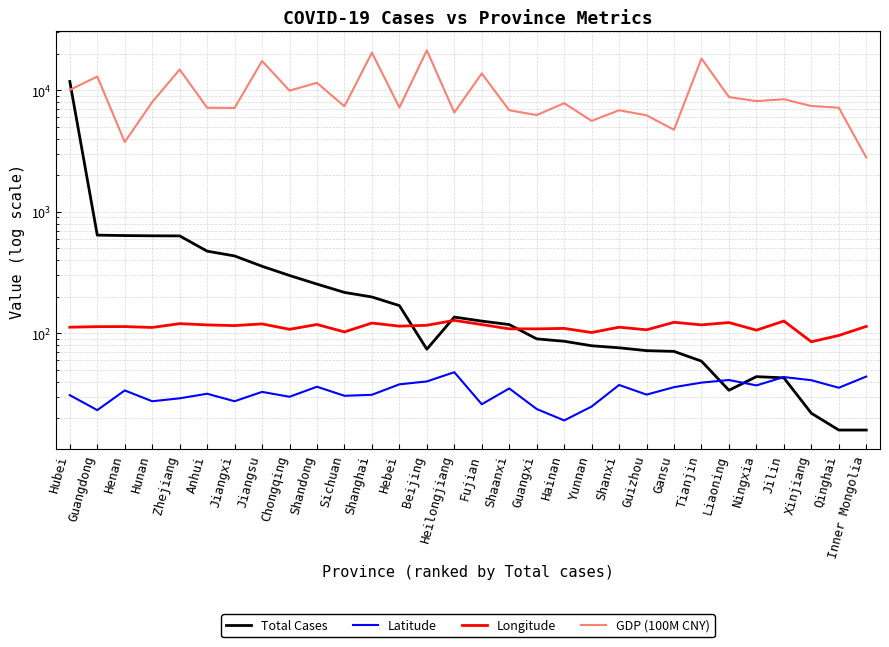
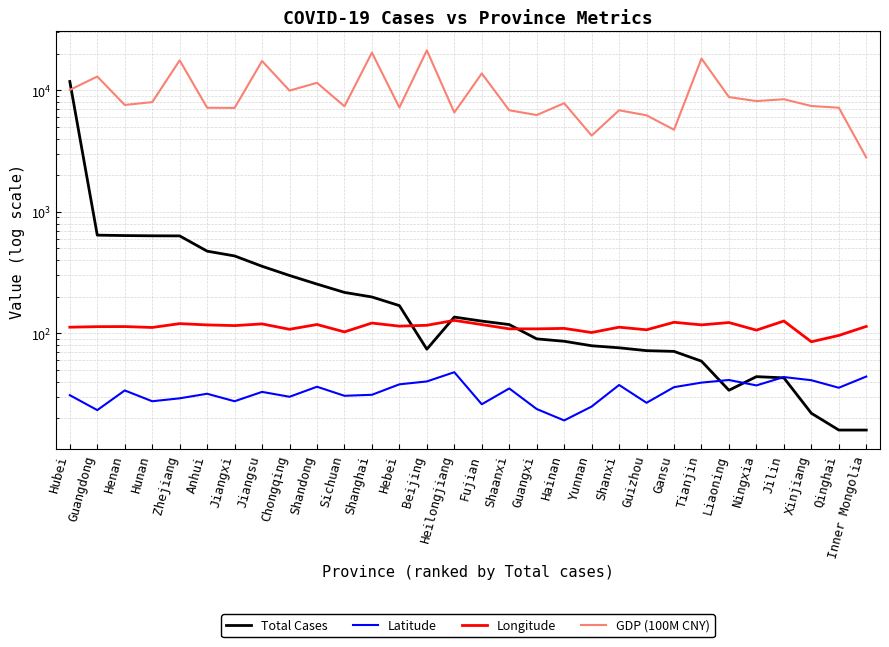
GDP (100M CNY), Henan: 3800 -> 8000
GDP (100M CNY), Zhejiang: 15000 -> 18000
GDP (100M CNY), Yunnan: 6000 -> 4200
Latitude, Guizhou: 31 -> 27
